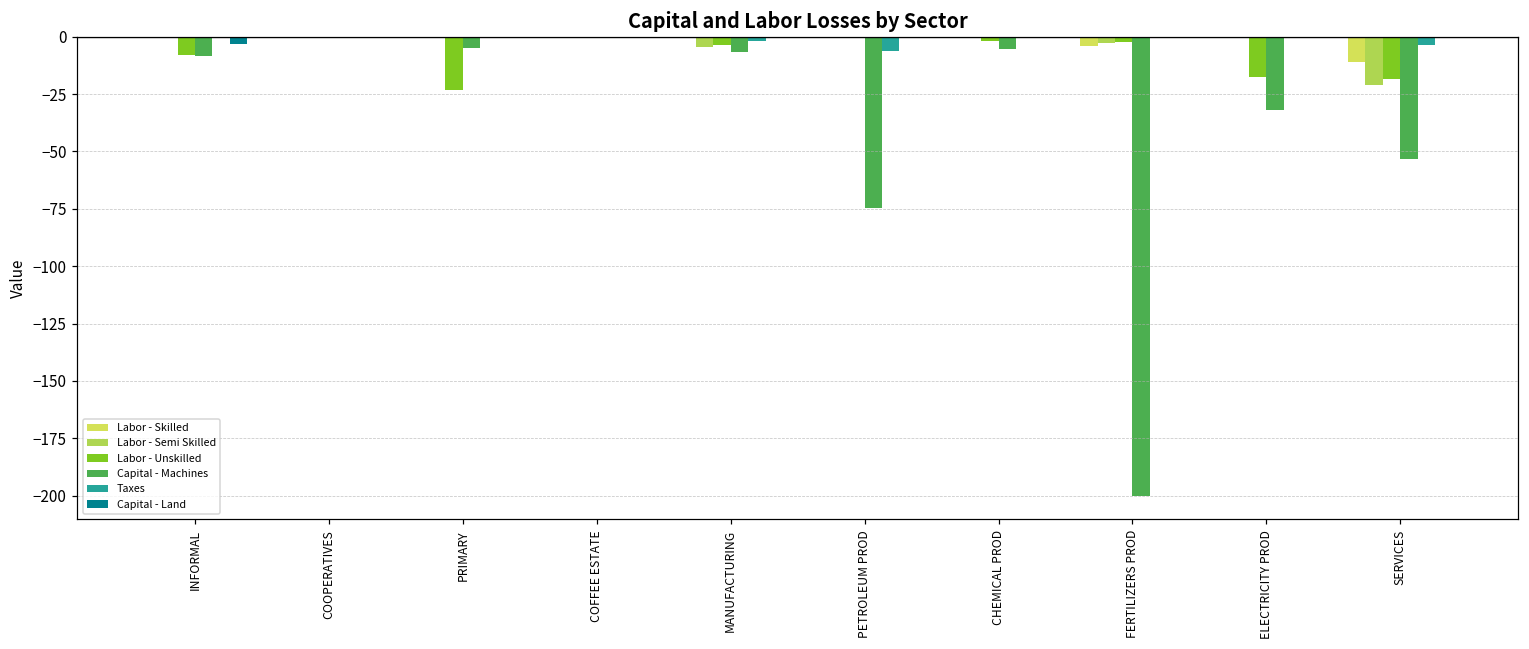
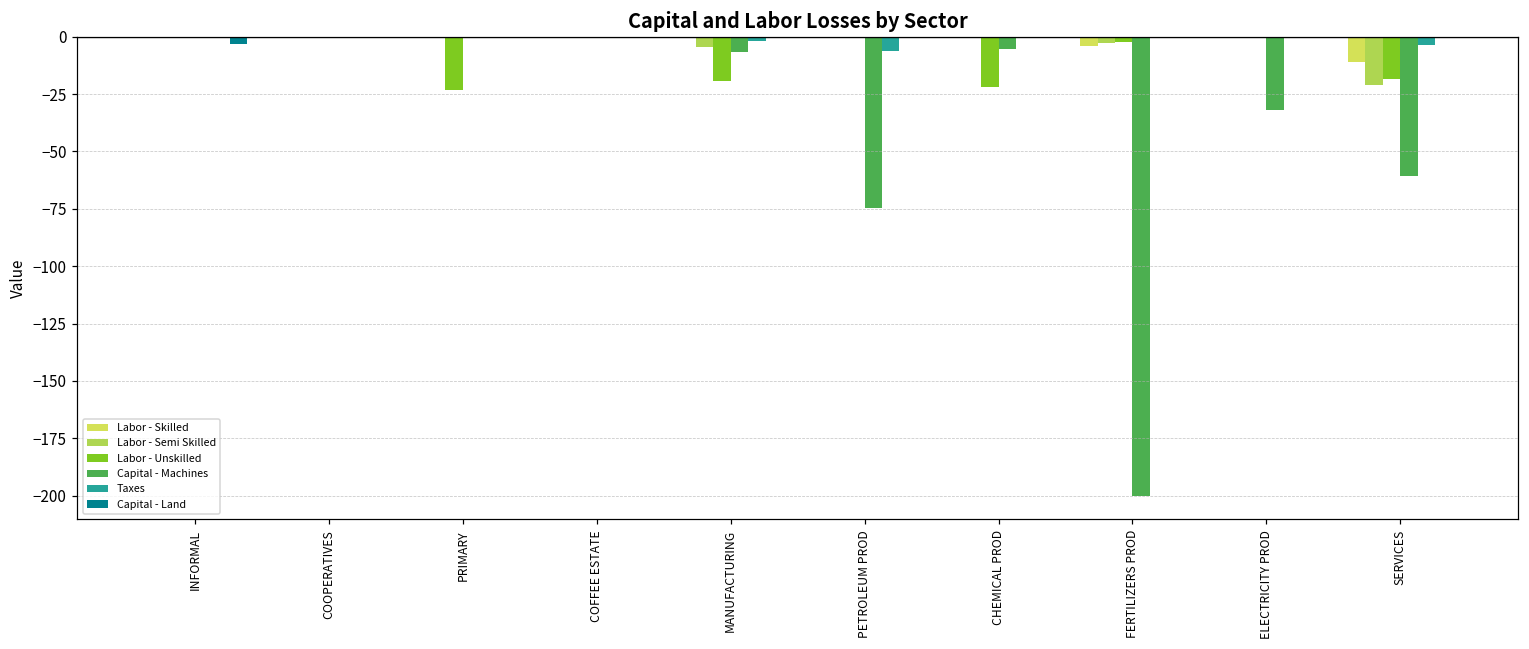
Labor - Unskilled, INFORMAL: -8 -> 0
Capital - Machines, INFORMAL: -8 -> 0
Capital - Machines, PRIMARY: -5 -> 0
Labor - Unskilled, MANUFACTURING: -4 -> -19
Labor - Unskilled, CHEMICAL PROD: -2 -> -22
Labor - Unskilled, ELECTRICITY PROD: -17 -> 0
Capital - Machines, SERVICES: -53 -> -61
